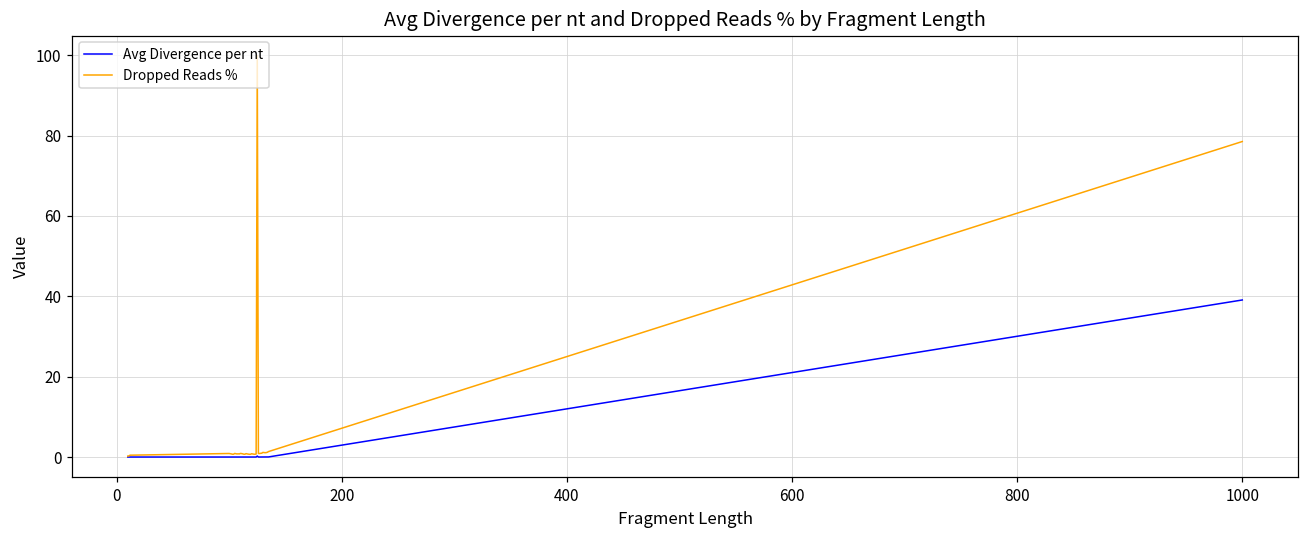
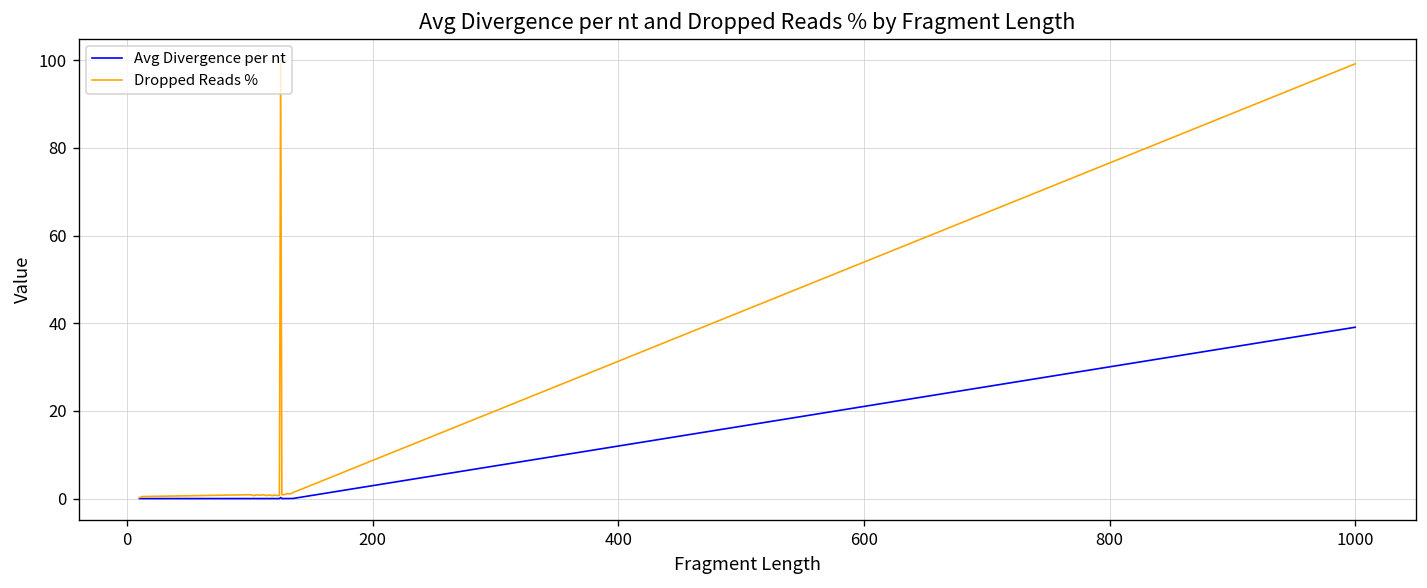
Dropped Reads %, 1000: 79 -> 99
